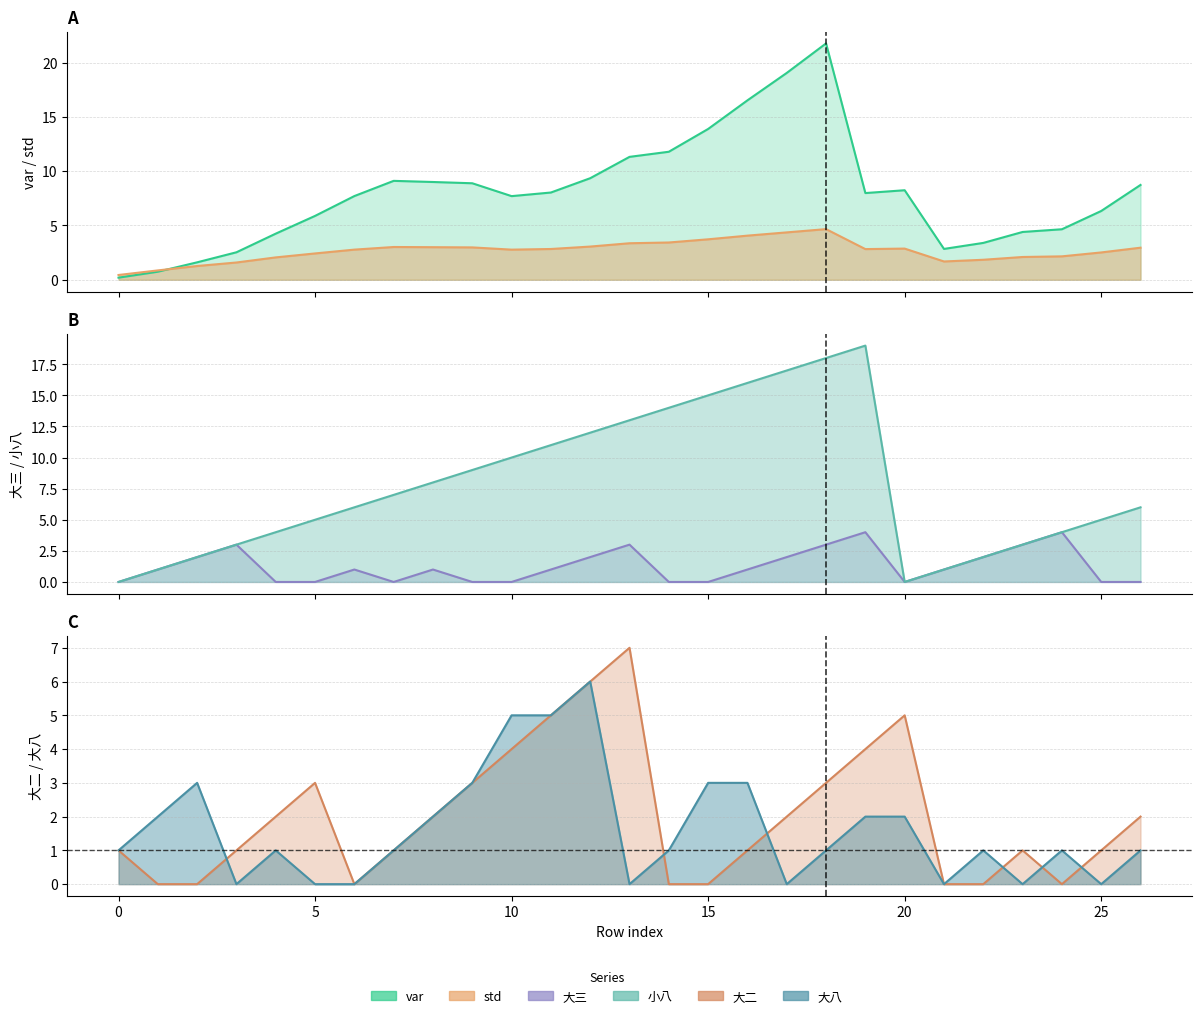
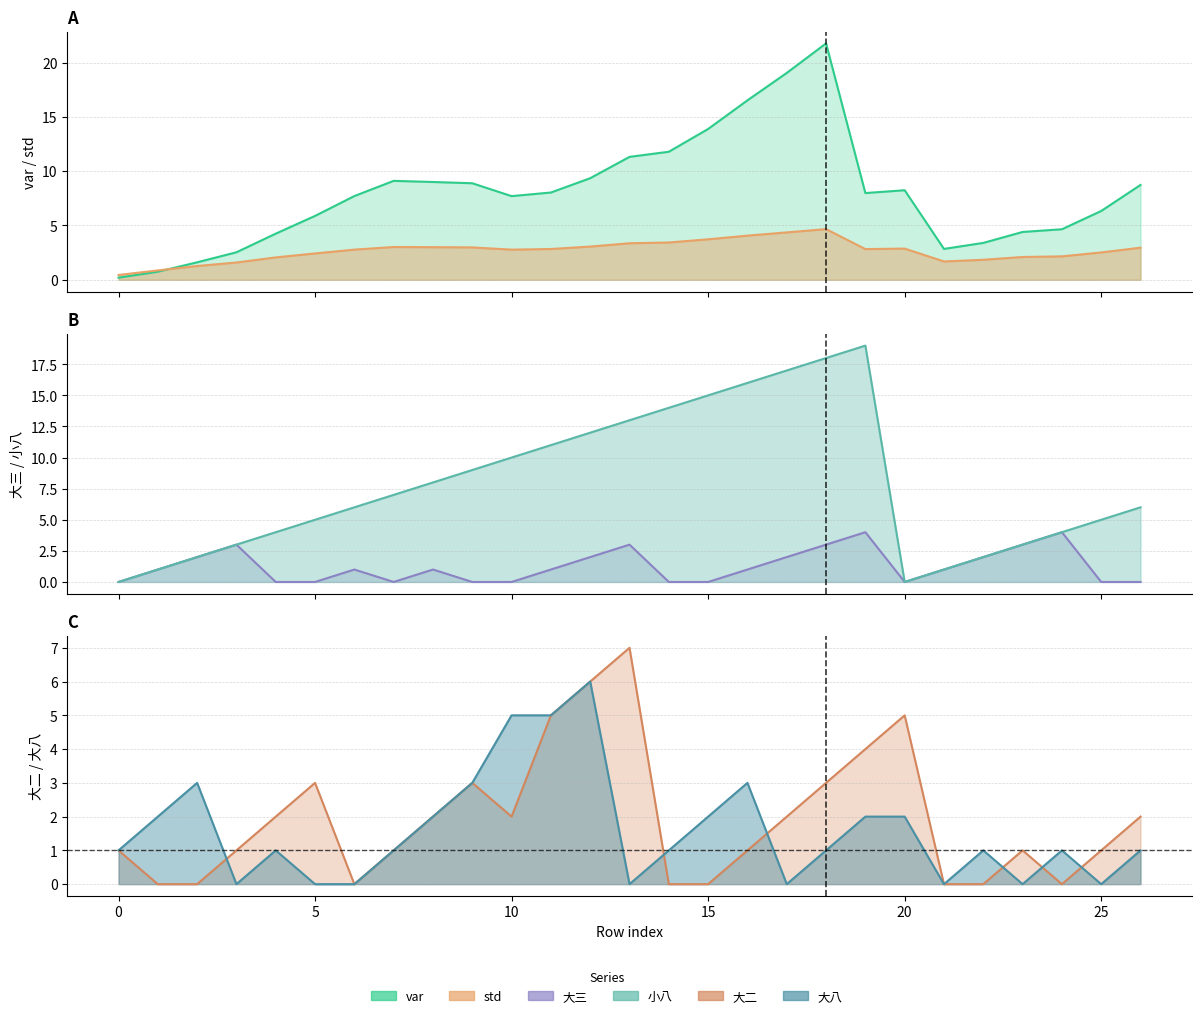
C, 大二, 10: 4 -> 2
C, 大八, 15: 3 -> 2
